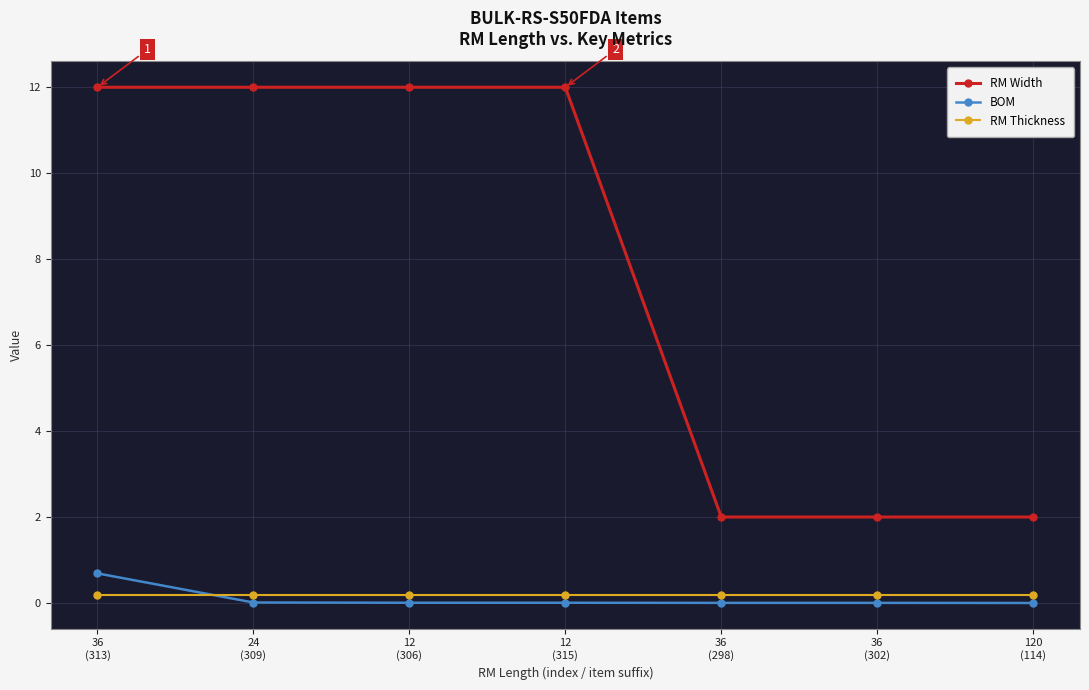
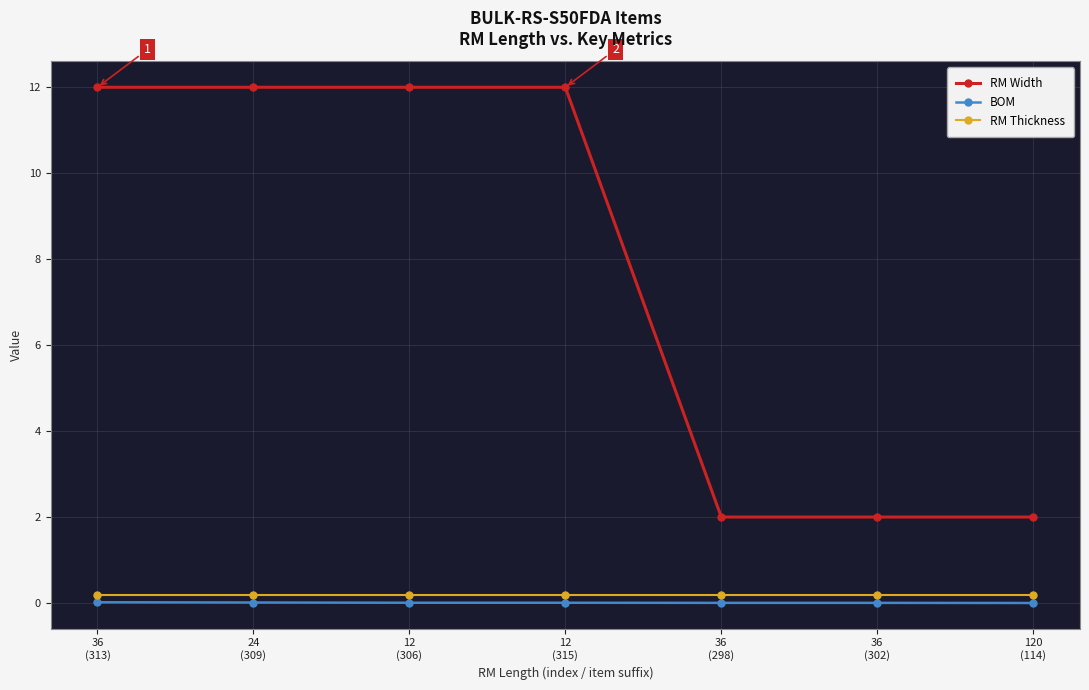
BOM, 36 (313): 0.7 -> 0.0
